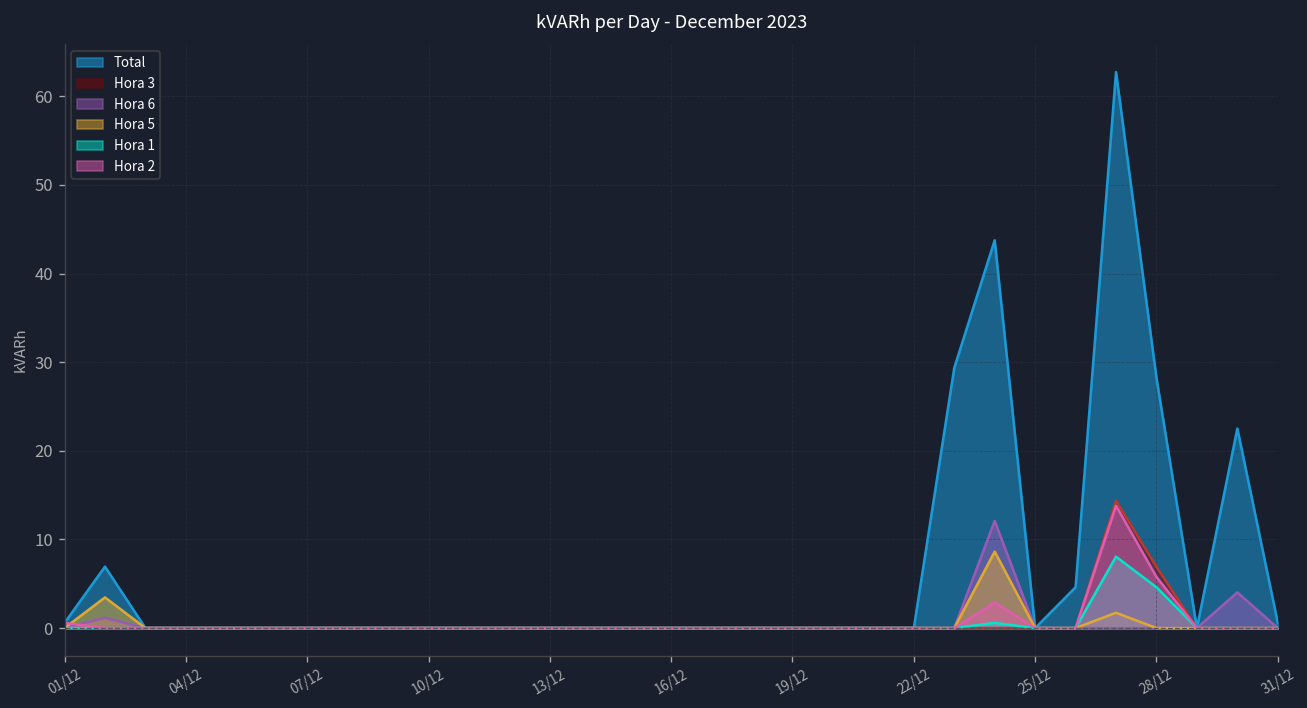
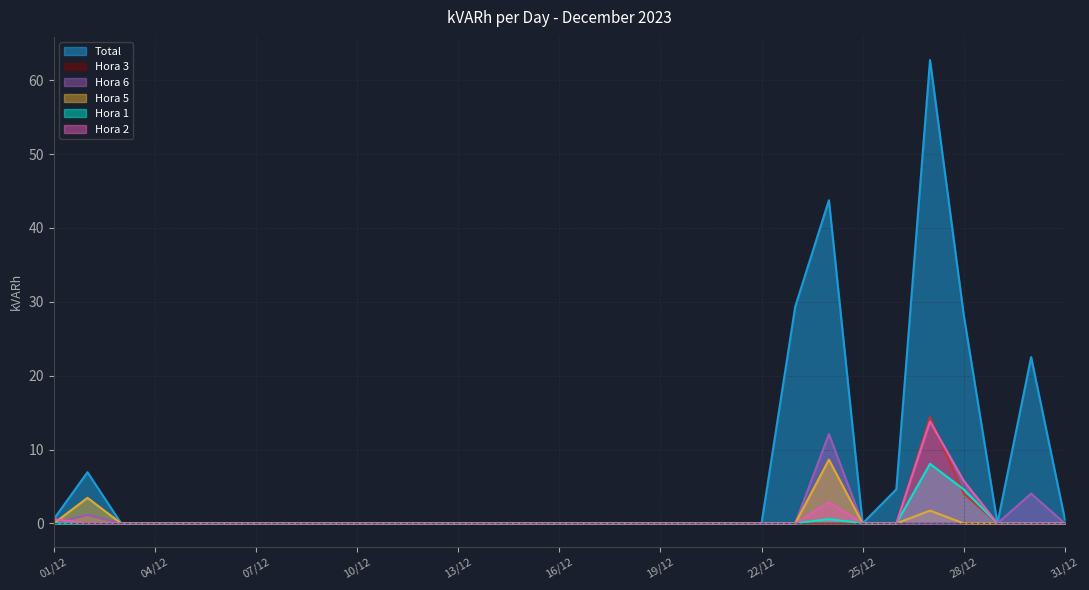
Hora 3, 28/12: 7 -> 4
